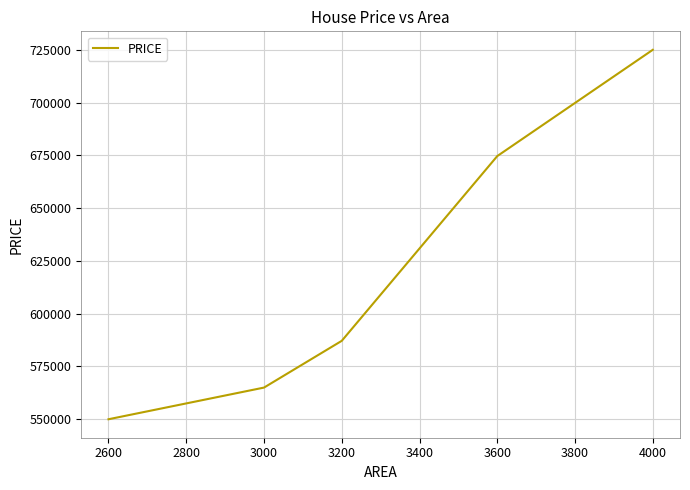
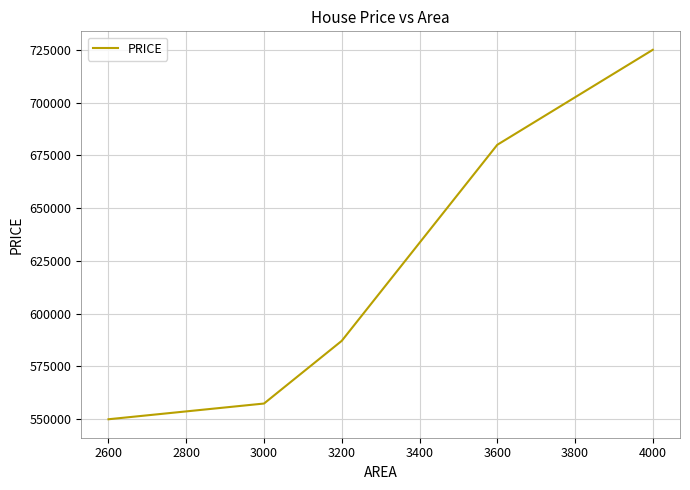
3000: 565000 -> 557000
3600: 675000 -> 680000
